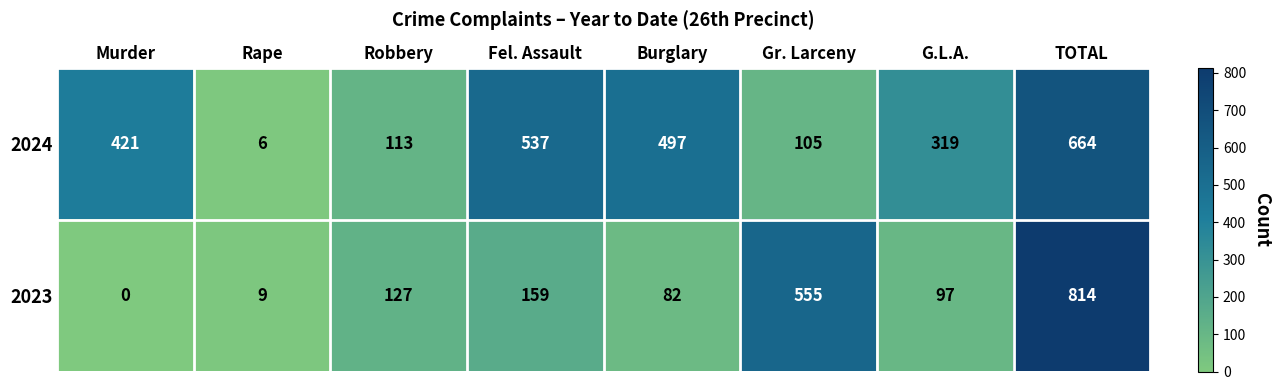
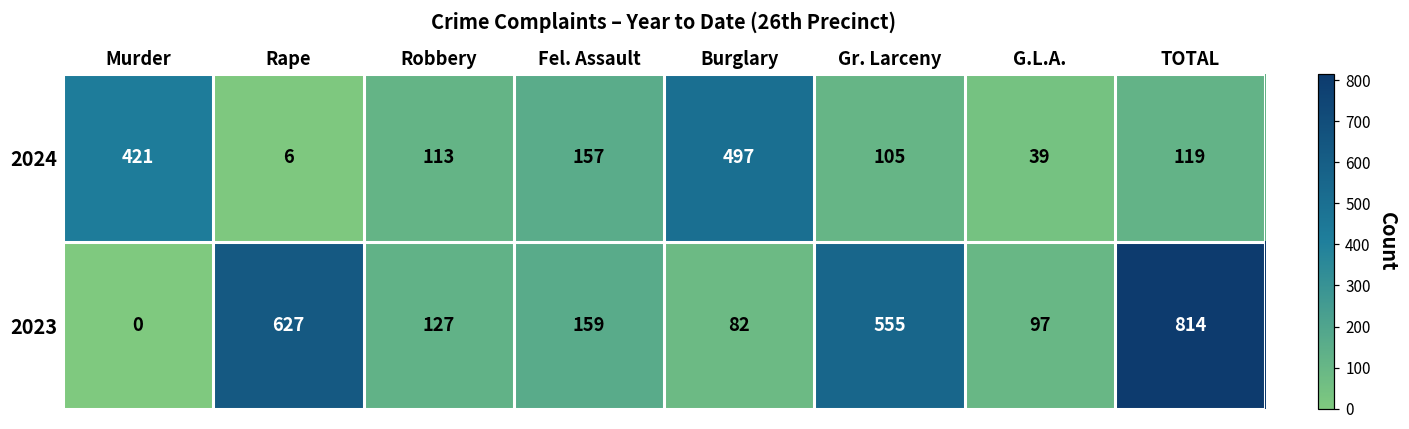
2024, Fel. Assault: 537 -> 157
2024, G.L.A.: 319 -> 39
2024, TOTAL: 664 -> 119
2023, Rape: 9 -> 627
